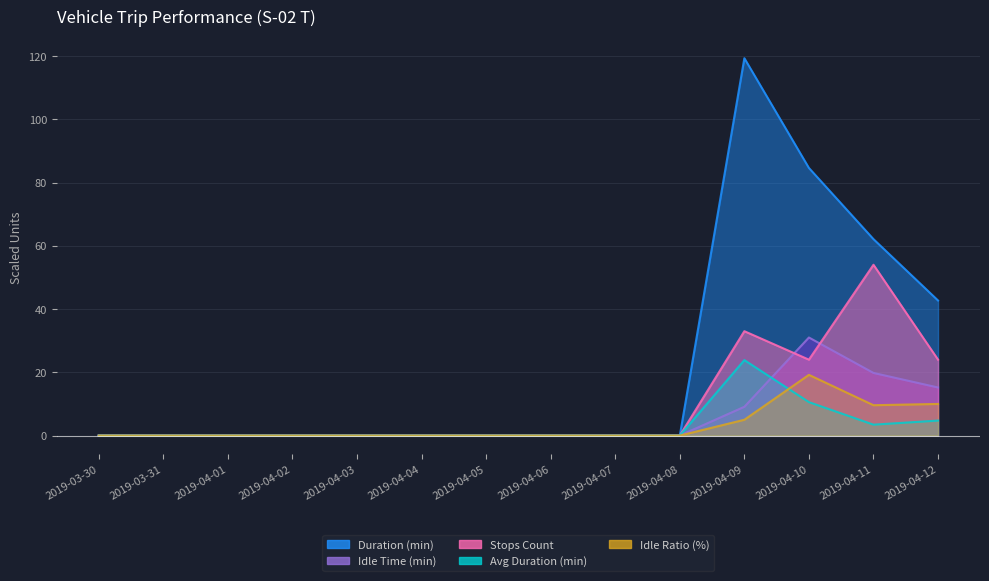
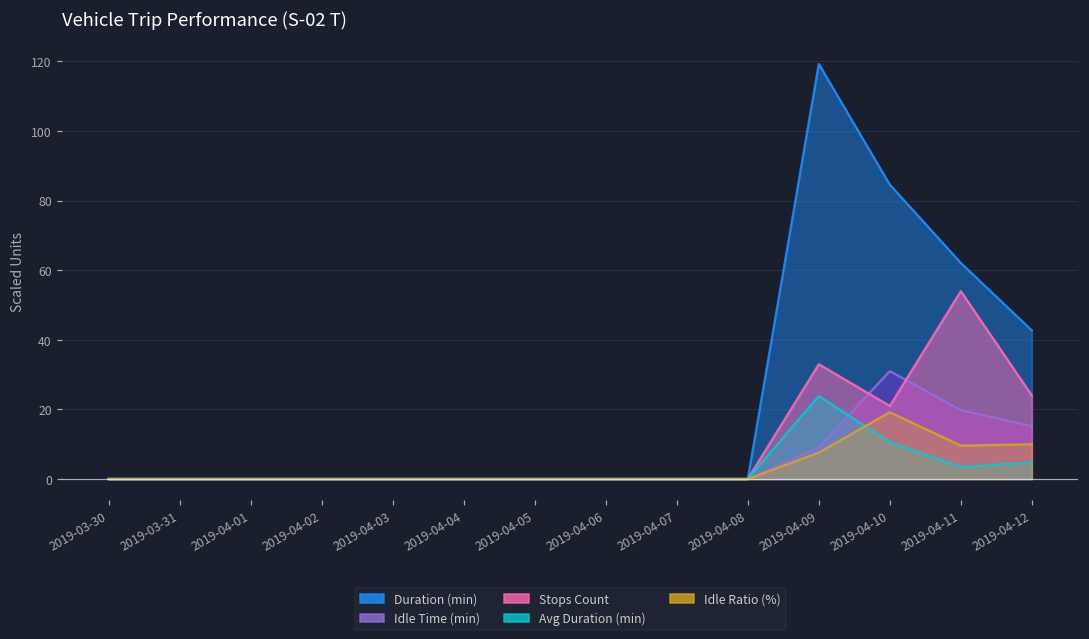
Idle Ratio (%), 2019-04-09: 5 -> 8
Stops Count, 2019-04-10: 24 -> 21
